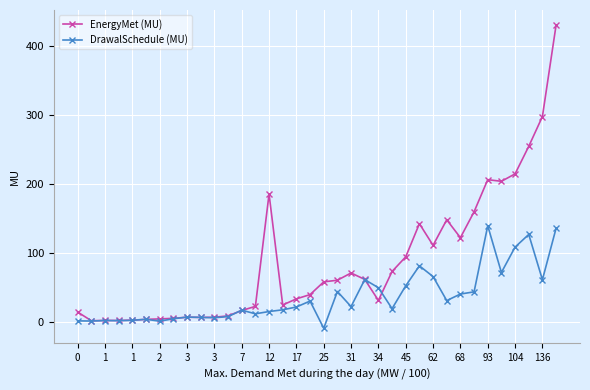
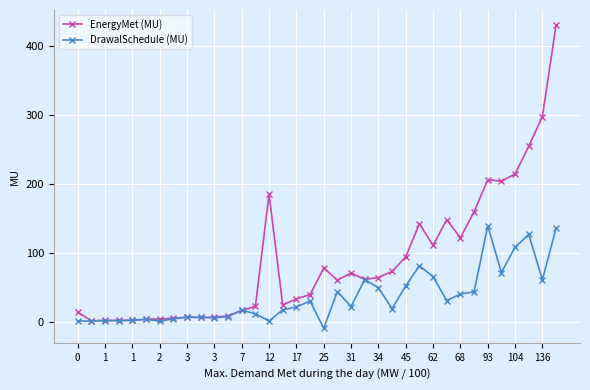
DrawalSchedule (MU), 12: 10 -> 0
EnergyMet (MU), 25: 60 -> 80
EnergyMet (MU), 34: 30 -> 60
